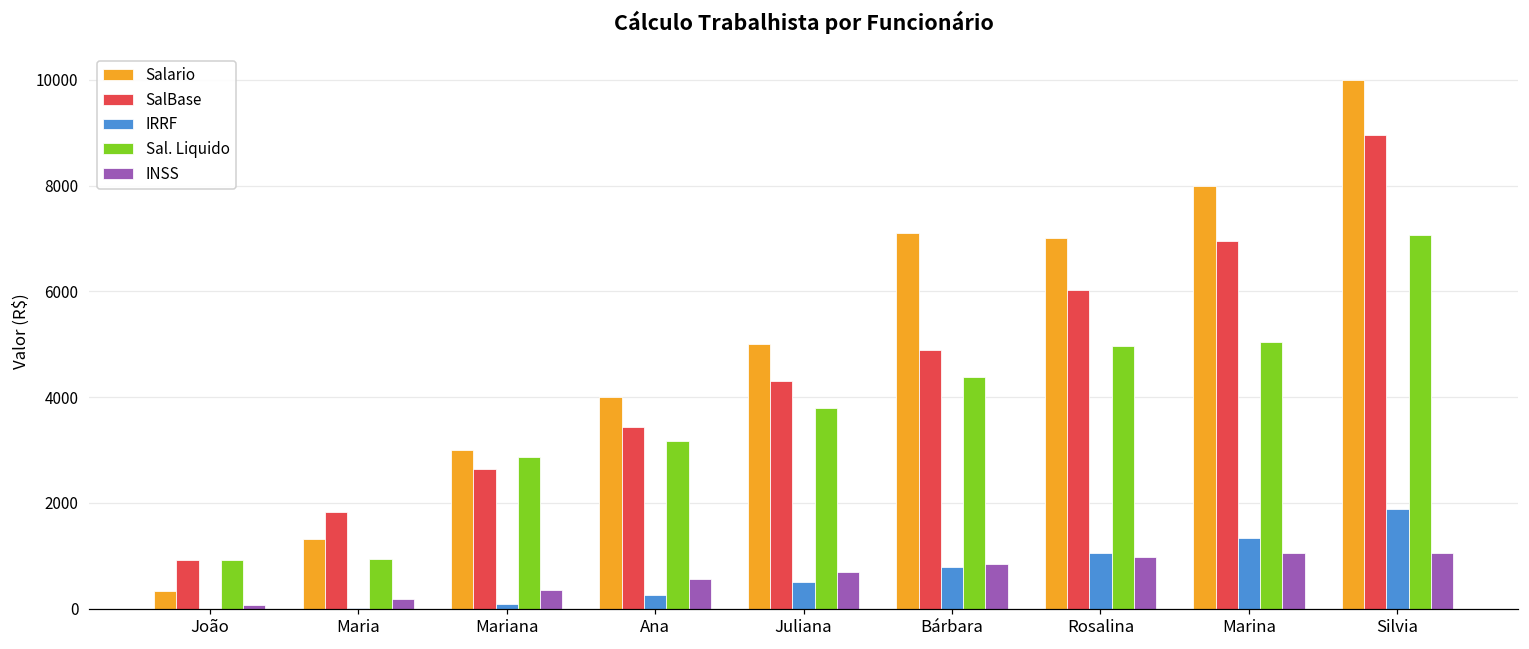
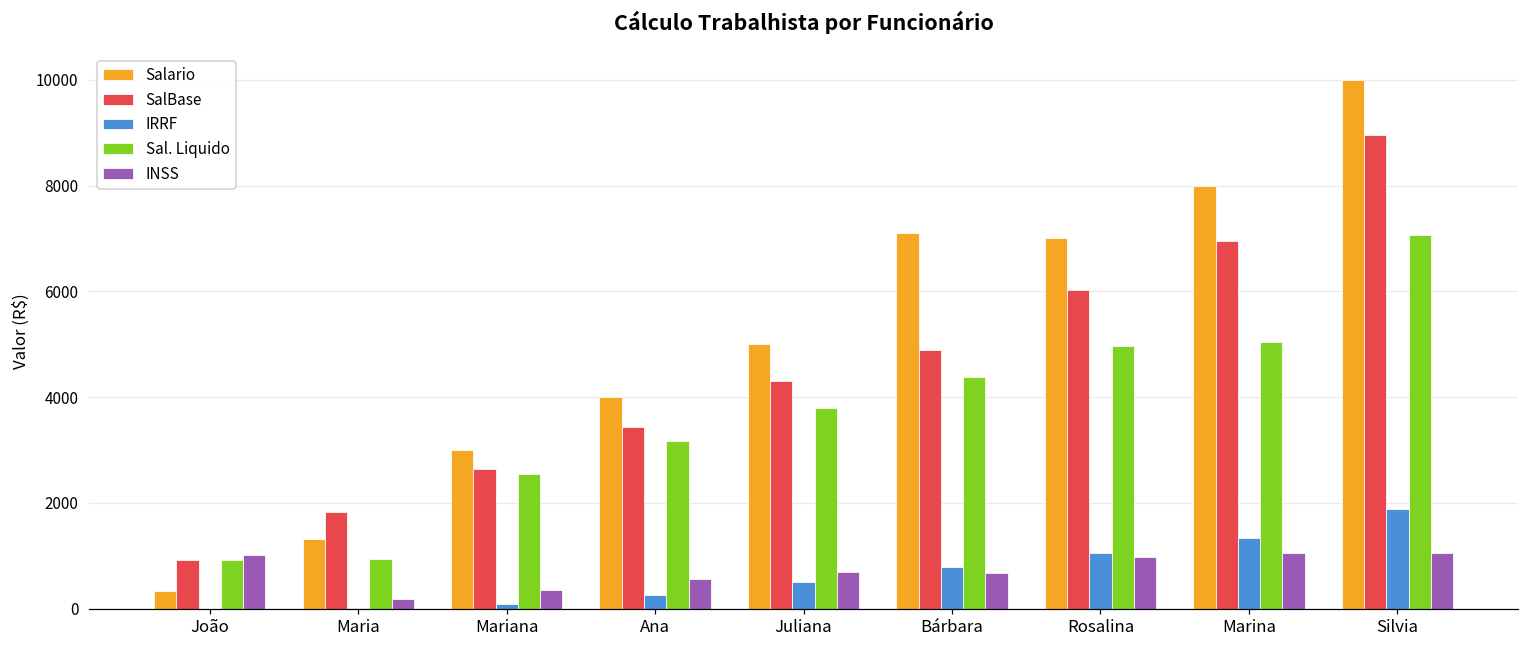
INSS, João: 100 -> 1000
Sal. Liquido, Mariana: 2900 -> 2500
INSS, Bárbara: 800 -> 700
